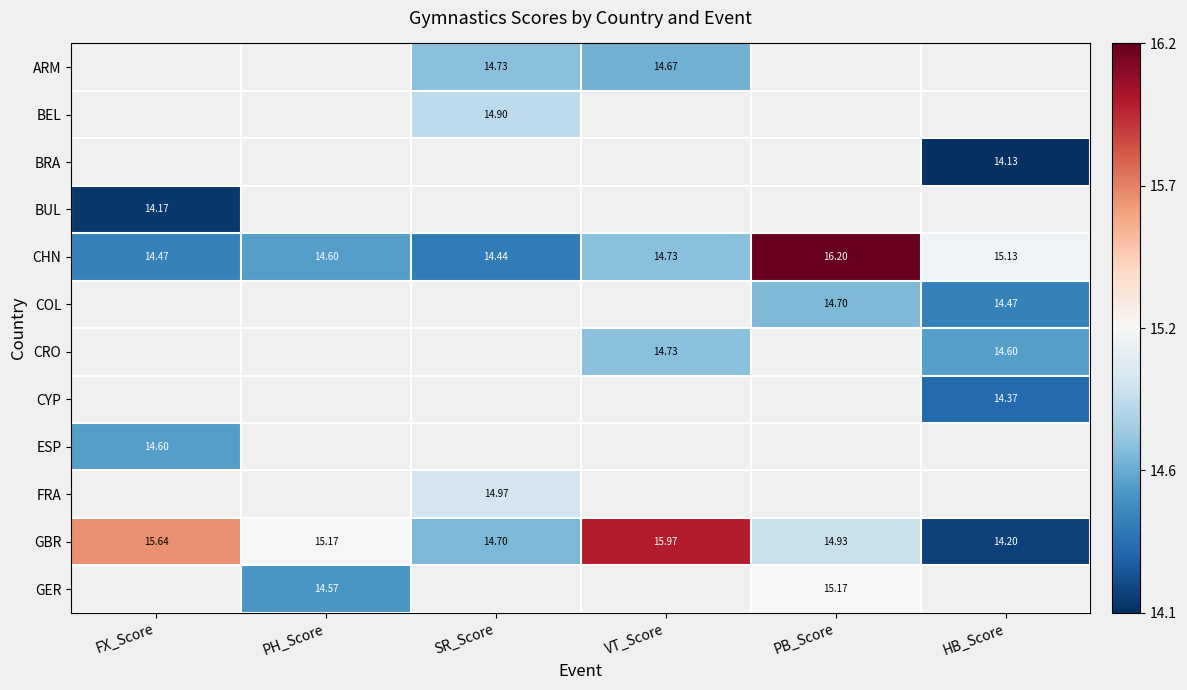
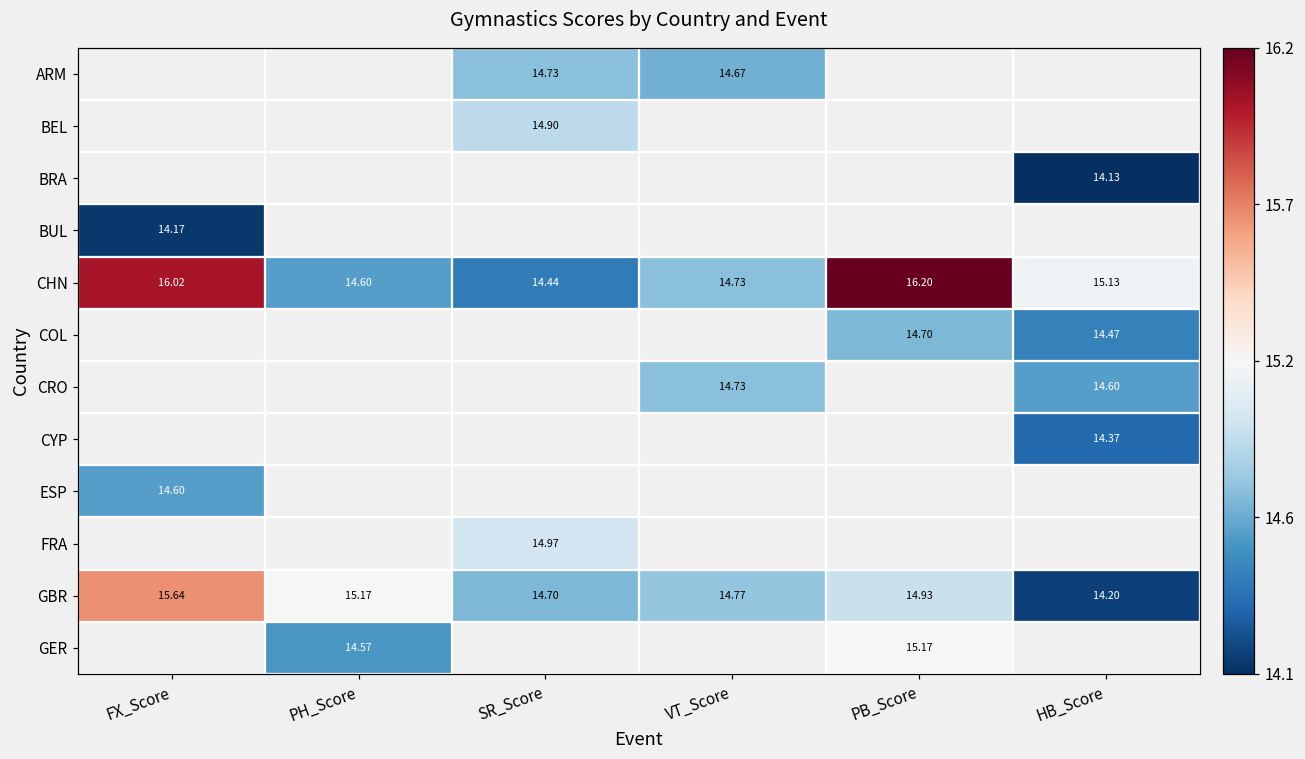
CHN, FX_Score: 14.47 -> 16.02
GBR, VT_Score: 15.97 -> 14.77
